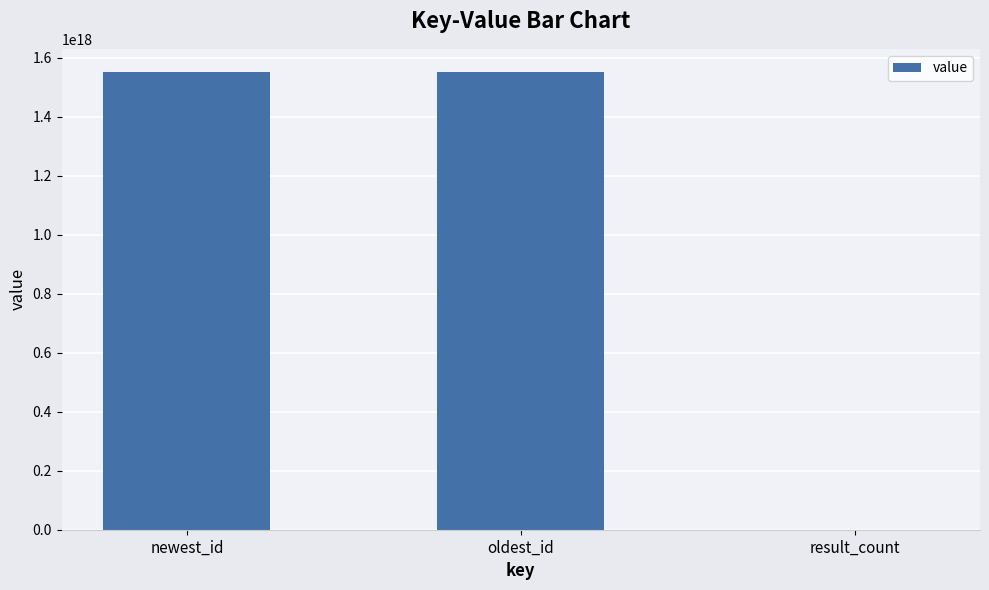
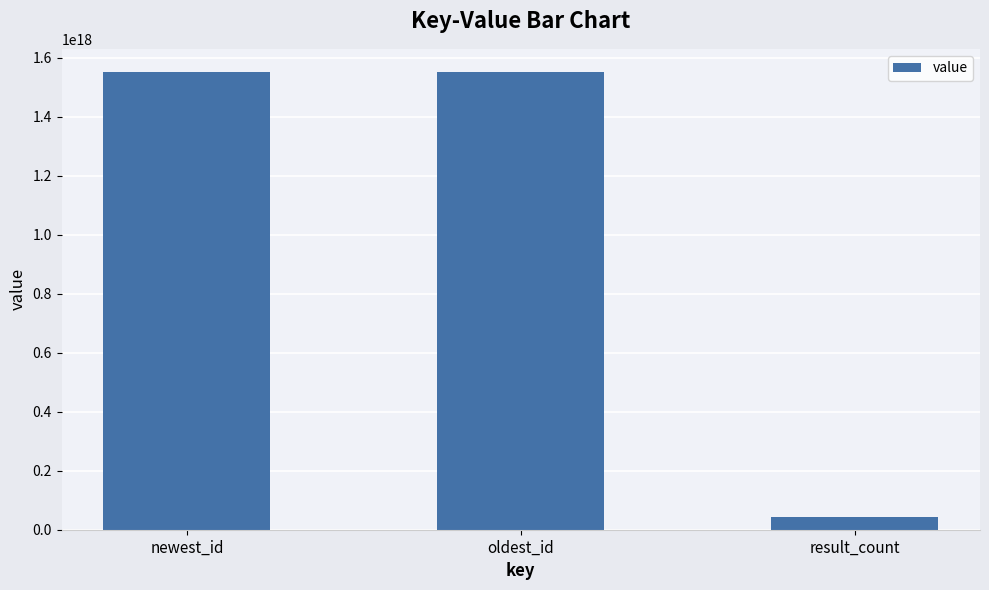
result_count: 0 -> 40000000000000000
